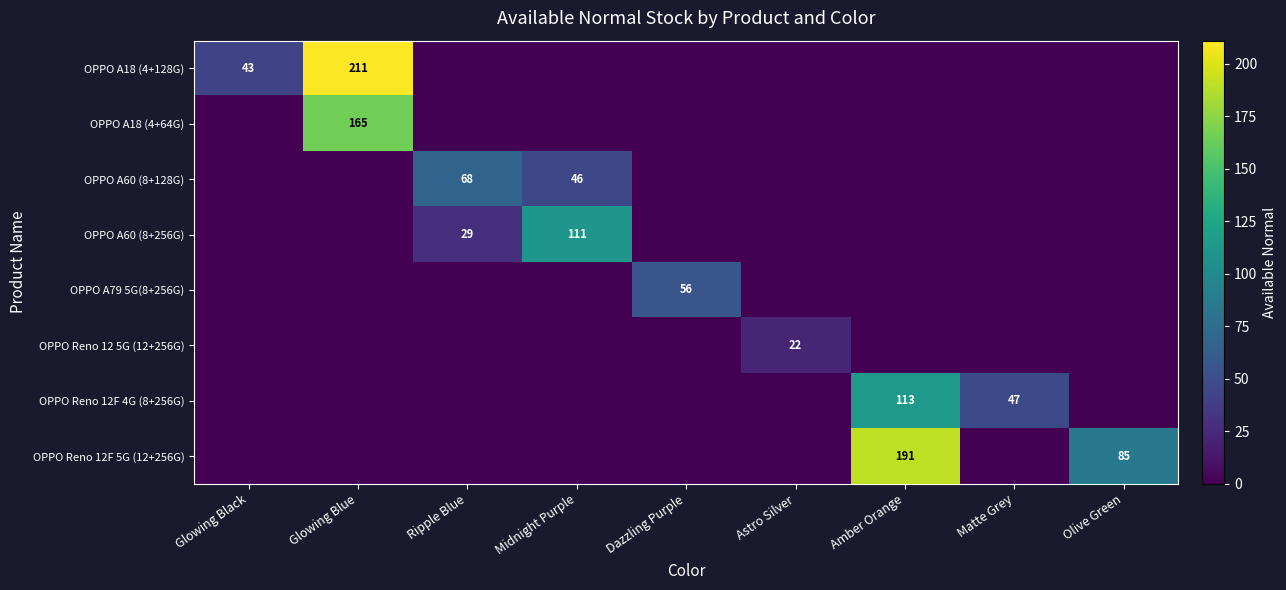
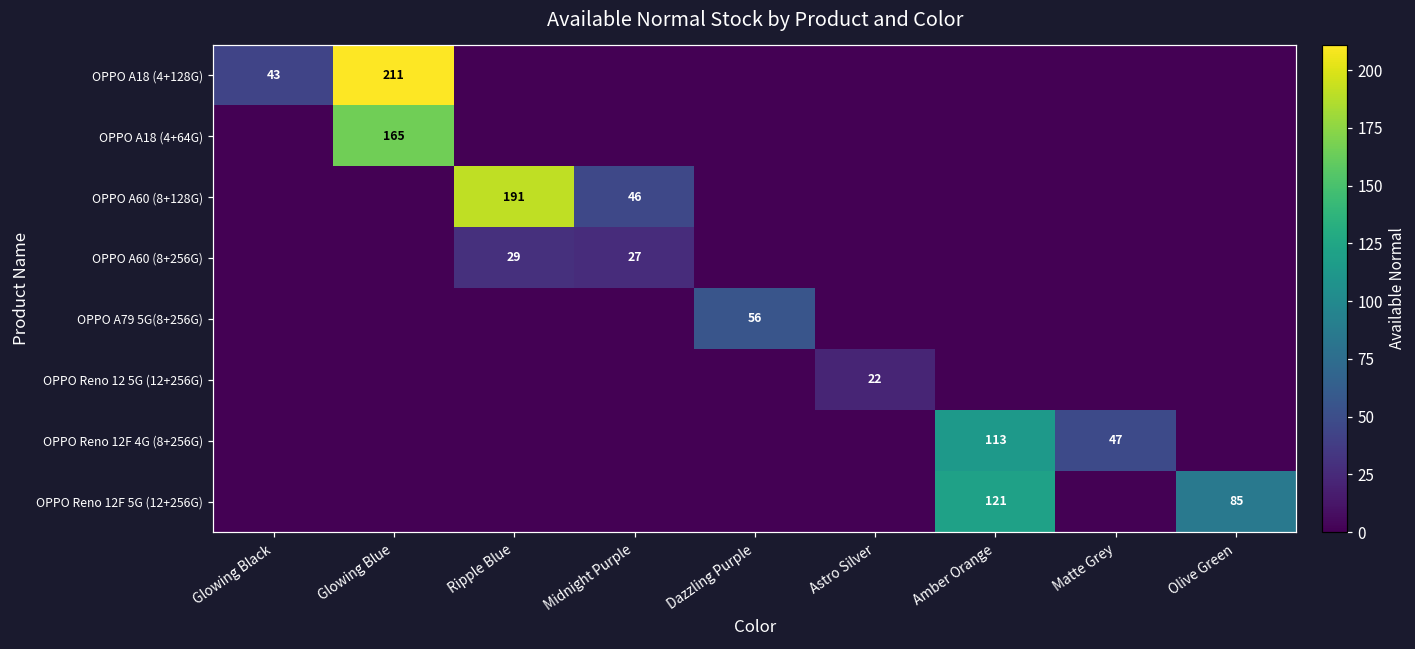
OPPO A60 (8+128G), Ripple Blue: 68 -> 191
OPPO A60 (8+256G), Midnight Purple: 111 -> 27
OPPO Reno 12F 5G (12+256G), Amber Orange: 191 -> 121
